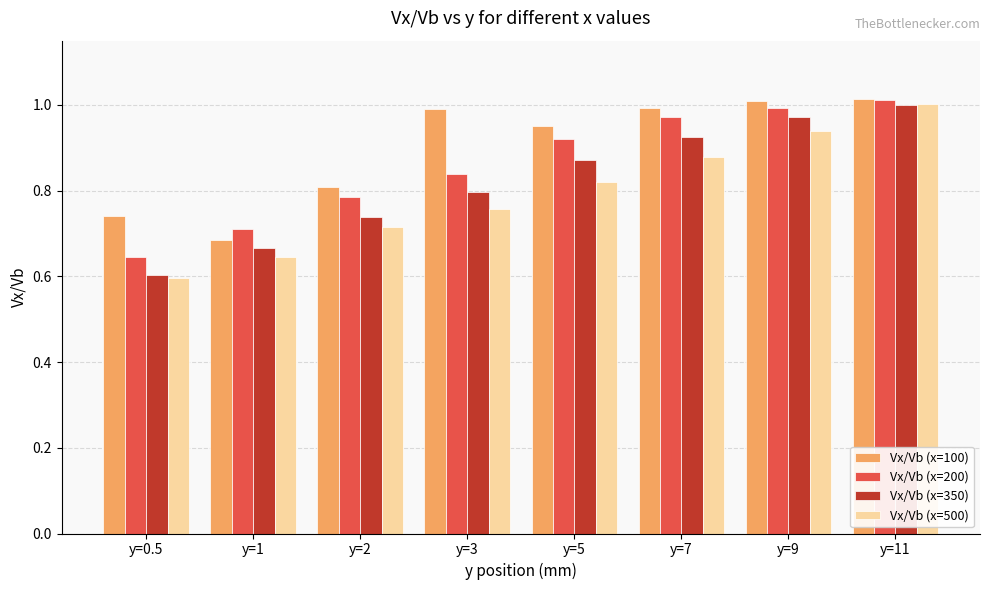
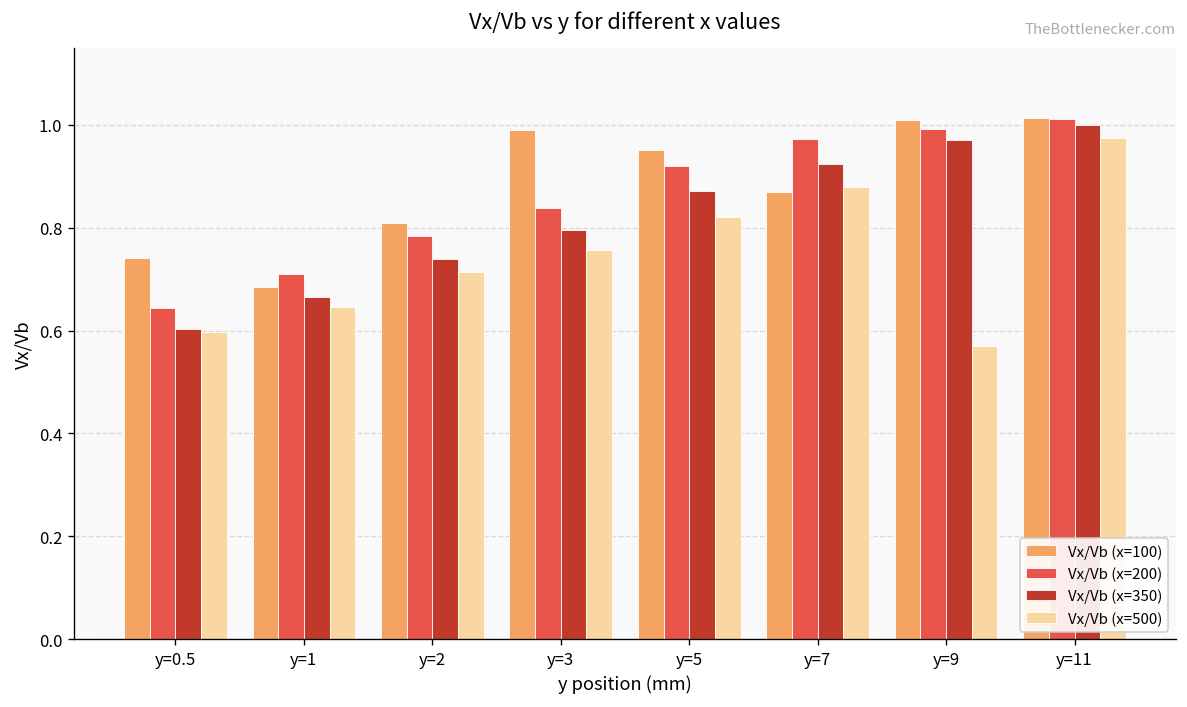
Vx/Vb (x=100), y=7: 0.99 -> 0.87
Vx/Vb (x=500), y=9: 0.94 -> 0.57
Vx/Vb (x=500), y=11: 1.00 -> 0.98
